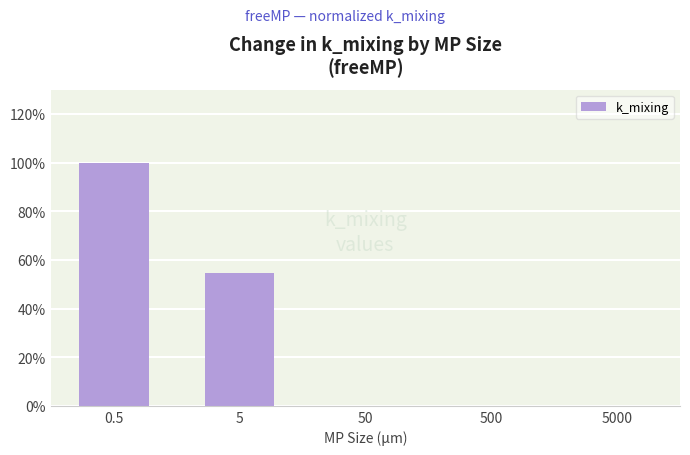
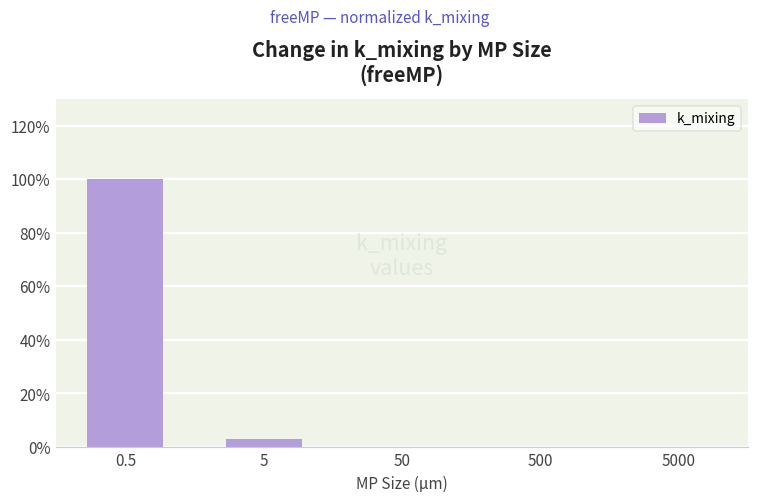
5: 55% -> 3%
